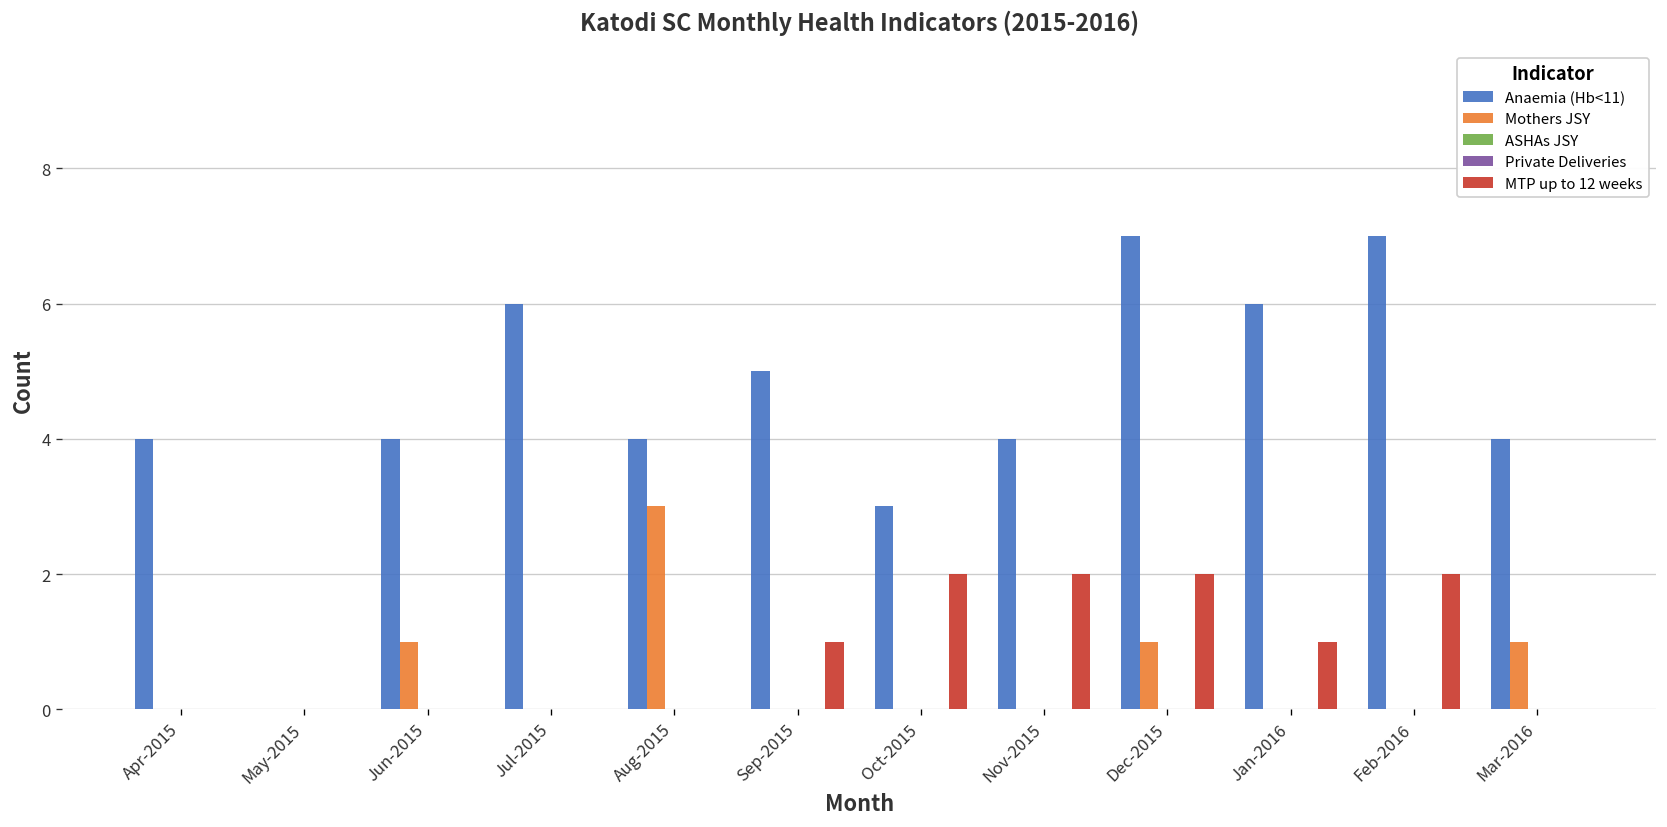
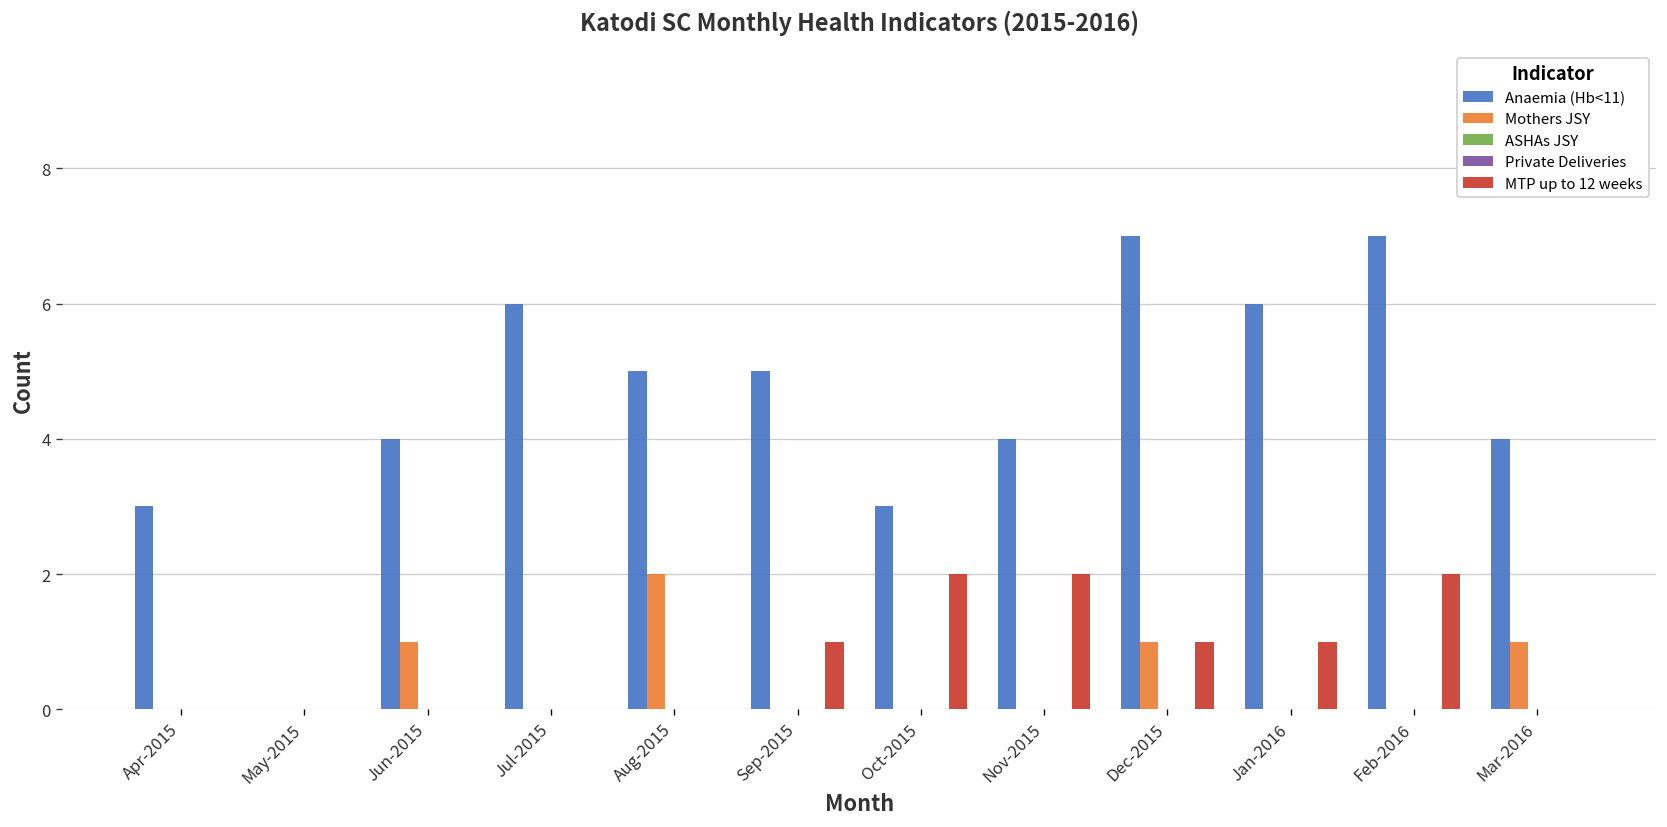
Anaemia (Hb<11), Apr-2015: 4 -> 3
Anaemia (Hb<11), Aug-2015: 4 -> 5
Mothers JSY, Aug-2015: 3 -> 2
MTP up to 12 weeks, Dec-2015: 2 -> 1
